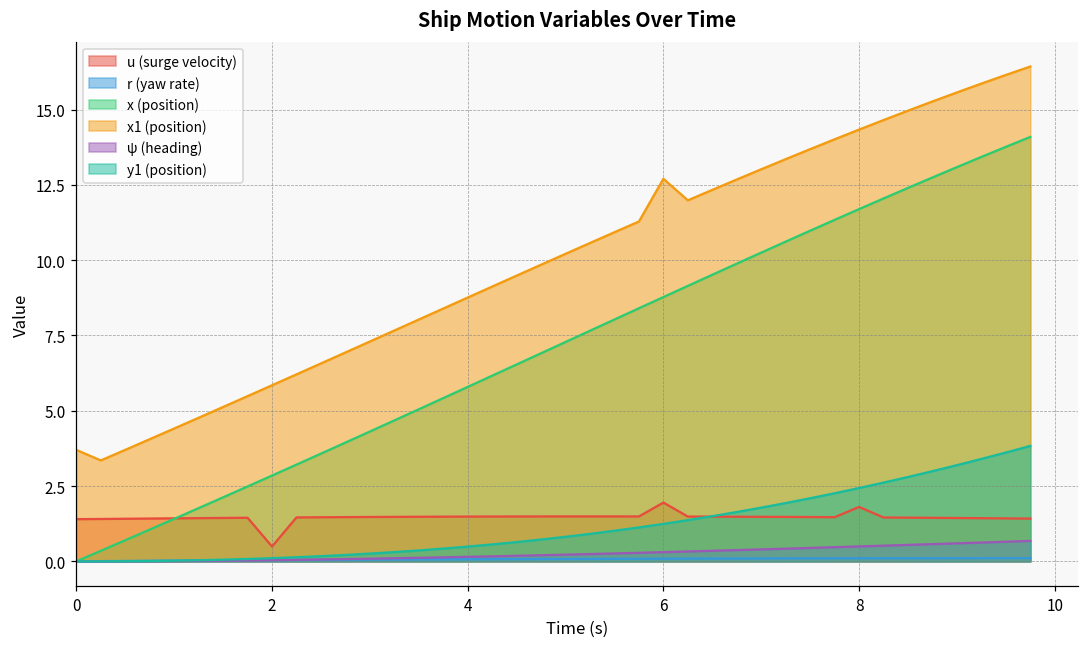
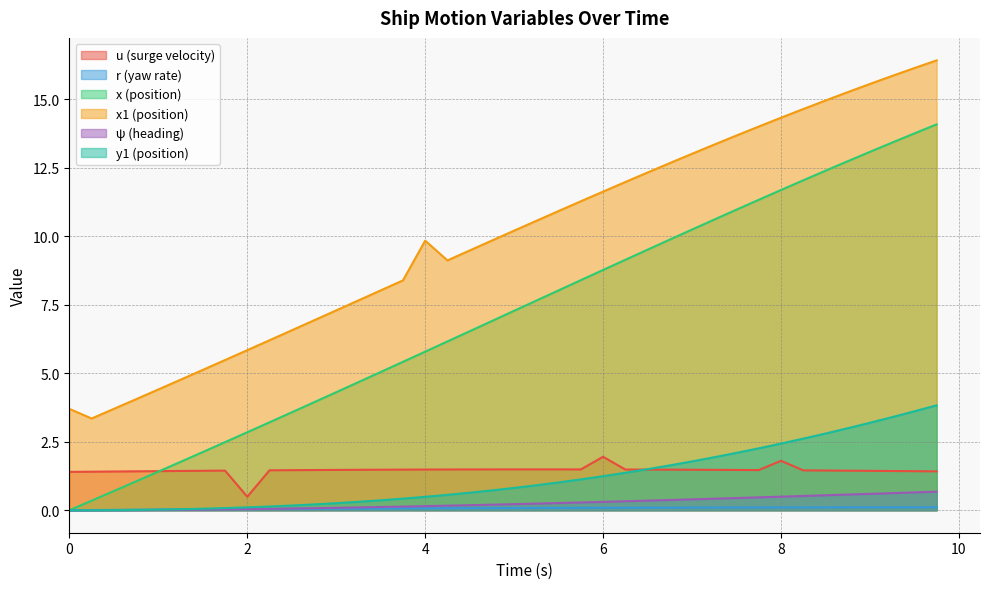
x1 (position), 4: 8.8 -> 9.8
x1 (position), 6: 12.7 -> 11.6
